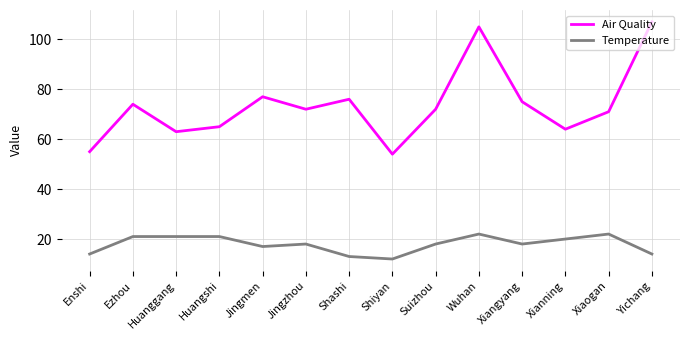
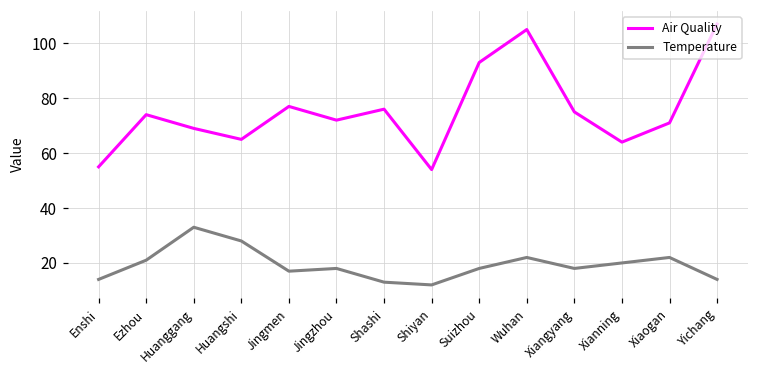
Air Quality, Huanggang: 63 -> 69
Temperature, Huanggang: 21 -> 33
Temperature, Huangshi: 21 -> 28
Air Quality, Suizhou: 72 -> 93
